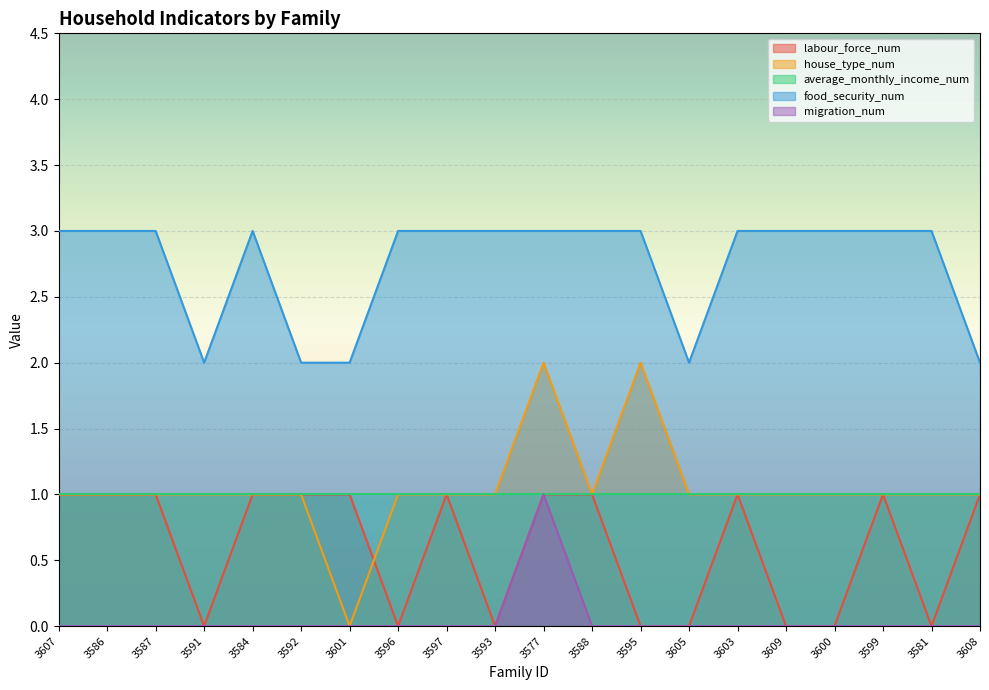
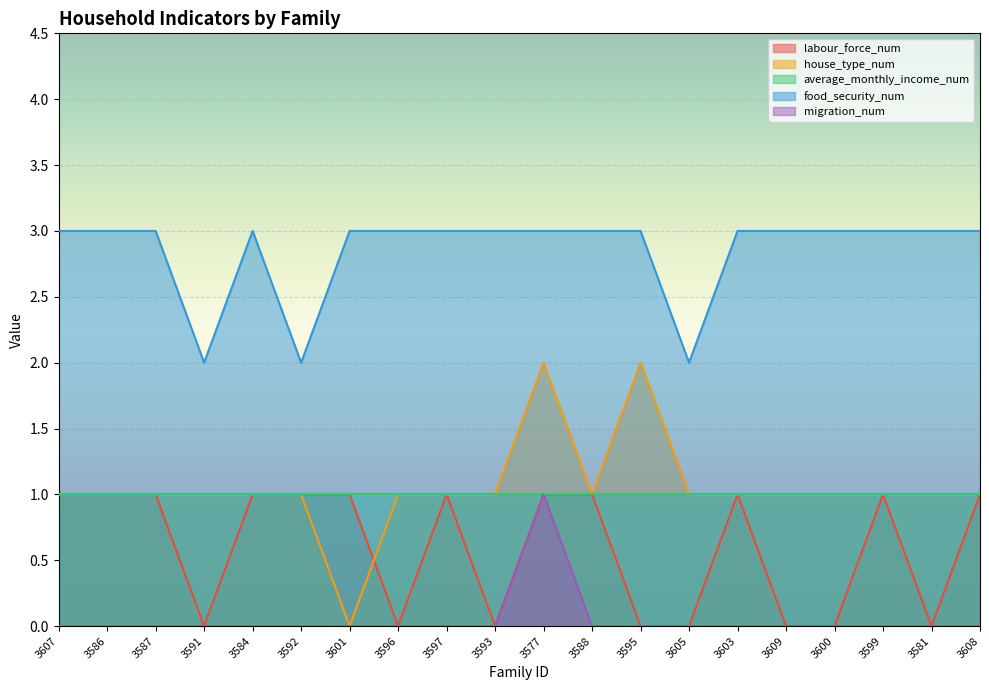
food_security_num, 3601: 2 -> 3
food_security_num, 3608: 2 -> 3
